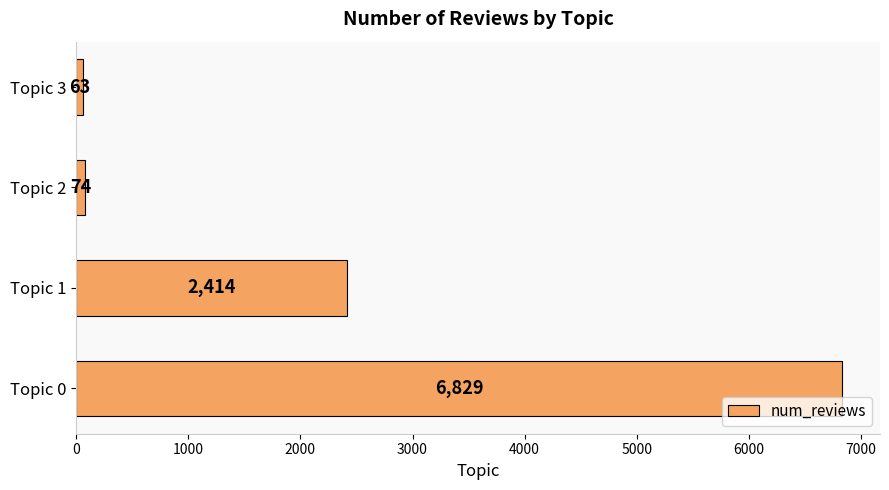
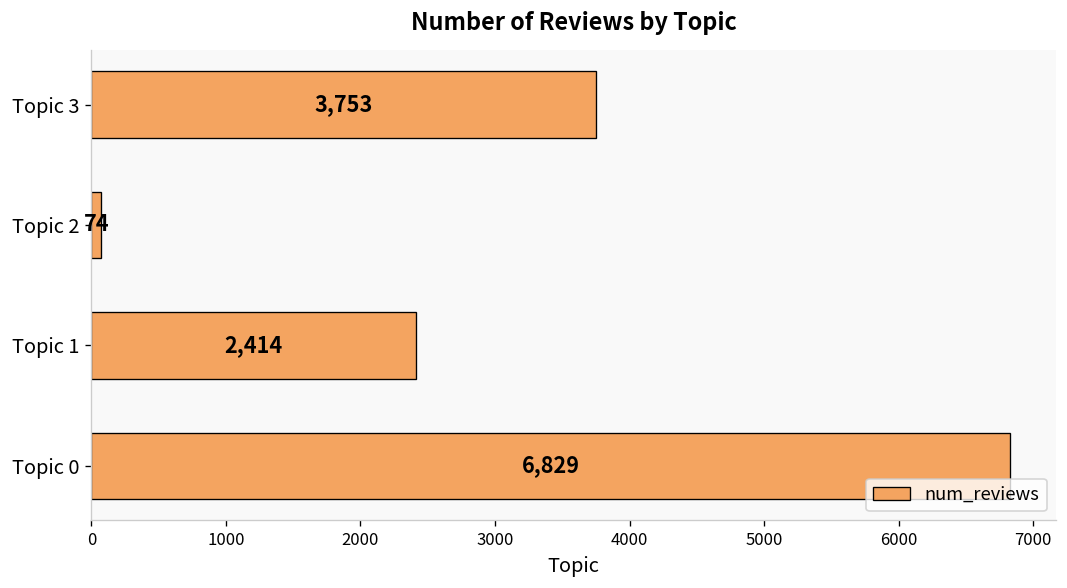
Topic 3: 63 -> 3,753
